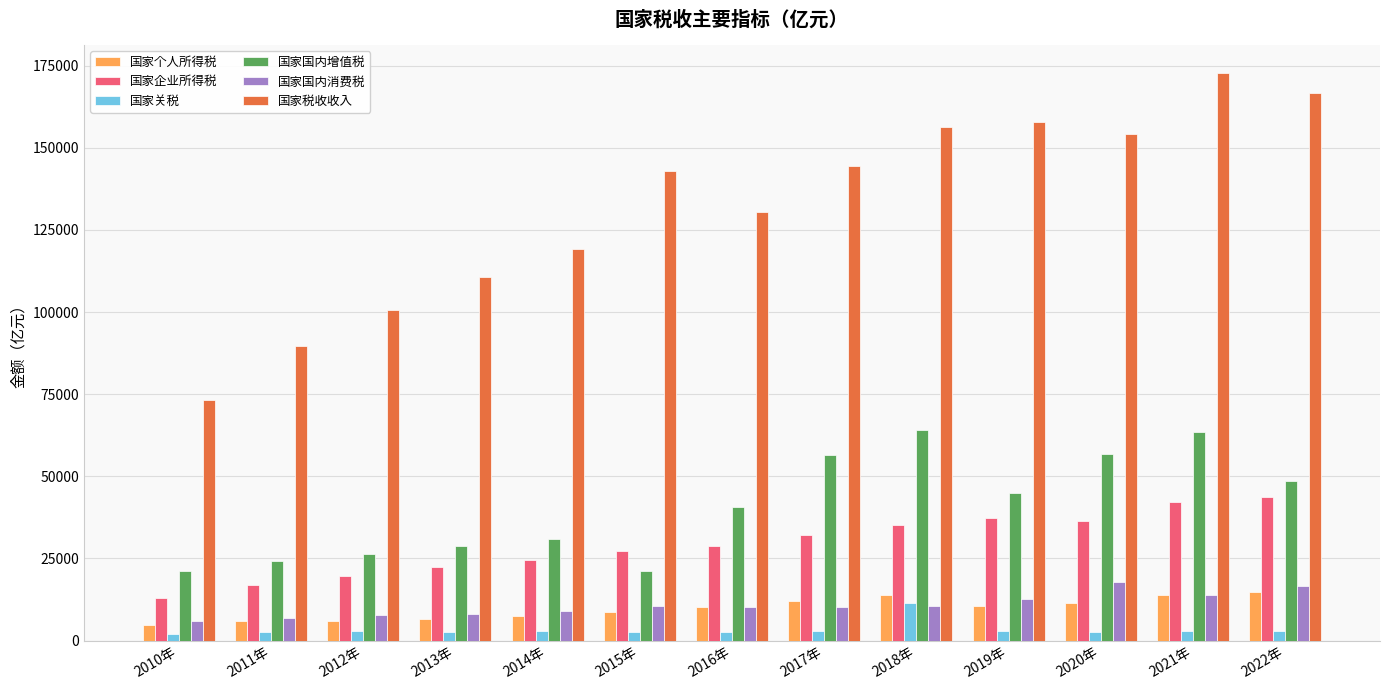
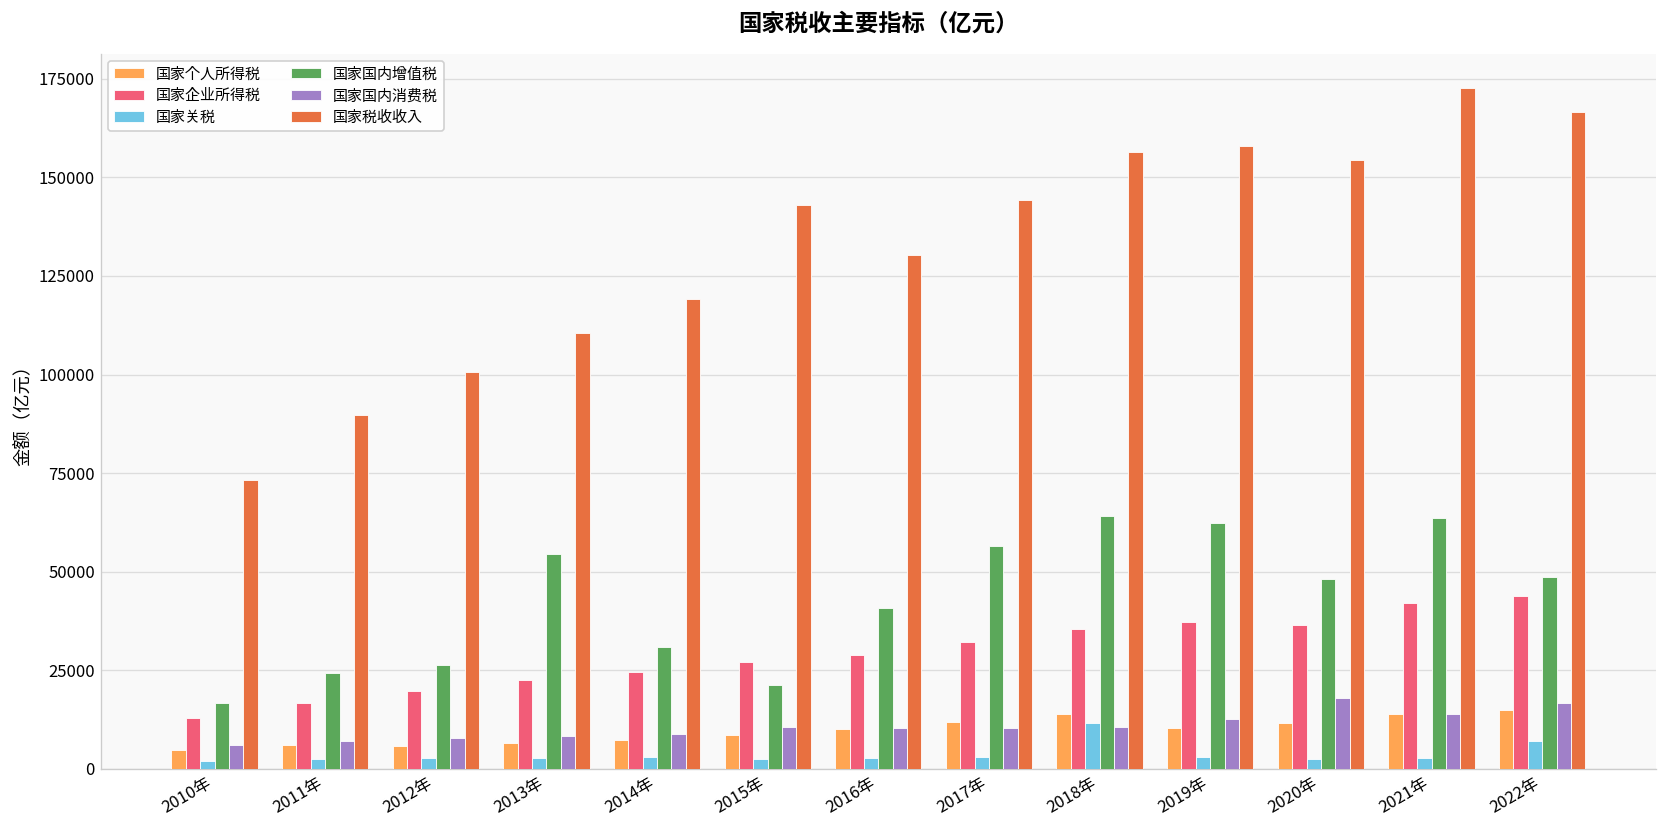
国家国内增值税, 2010年: 21000 -> 17000
国家国内增值税, 2013年: 29000 -> 55000
国家国内增值税, 2019年: 45000 -> 62000
国家国内增值税, 2020年: 57000 -> 48000
国家关税, 2022年: 3000 -> 7000
